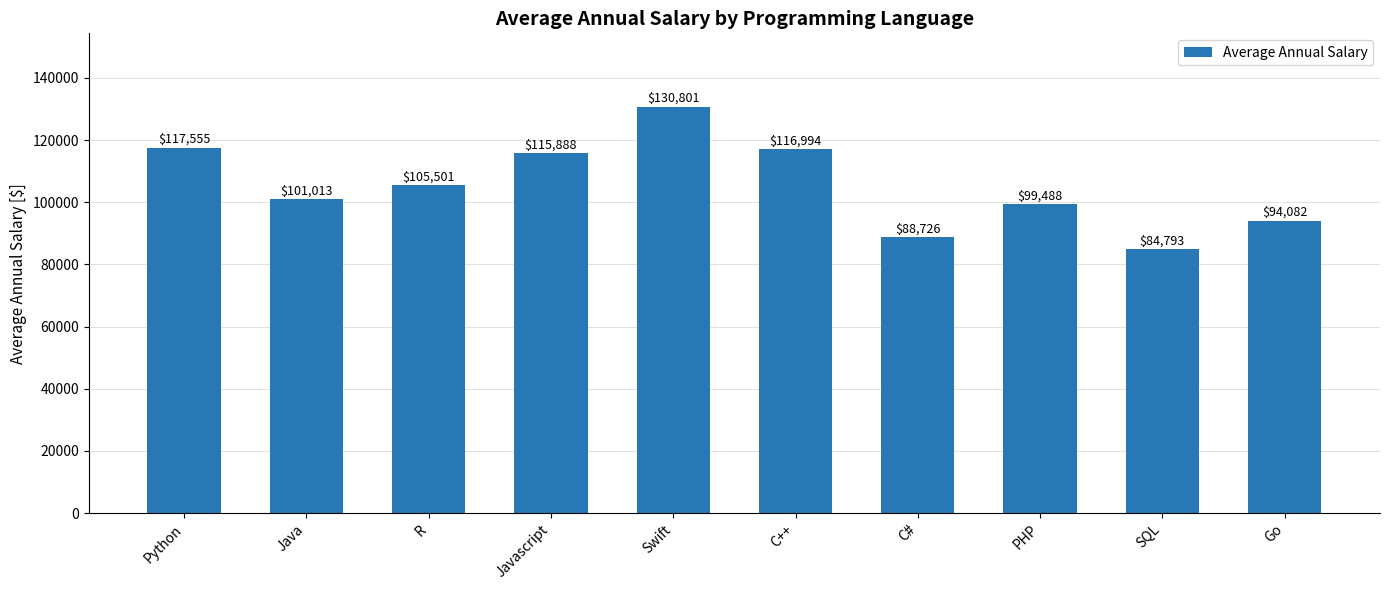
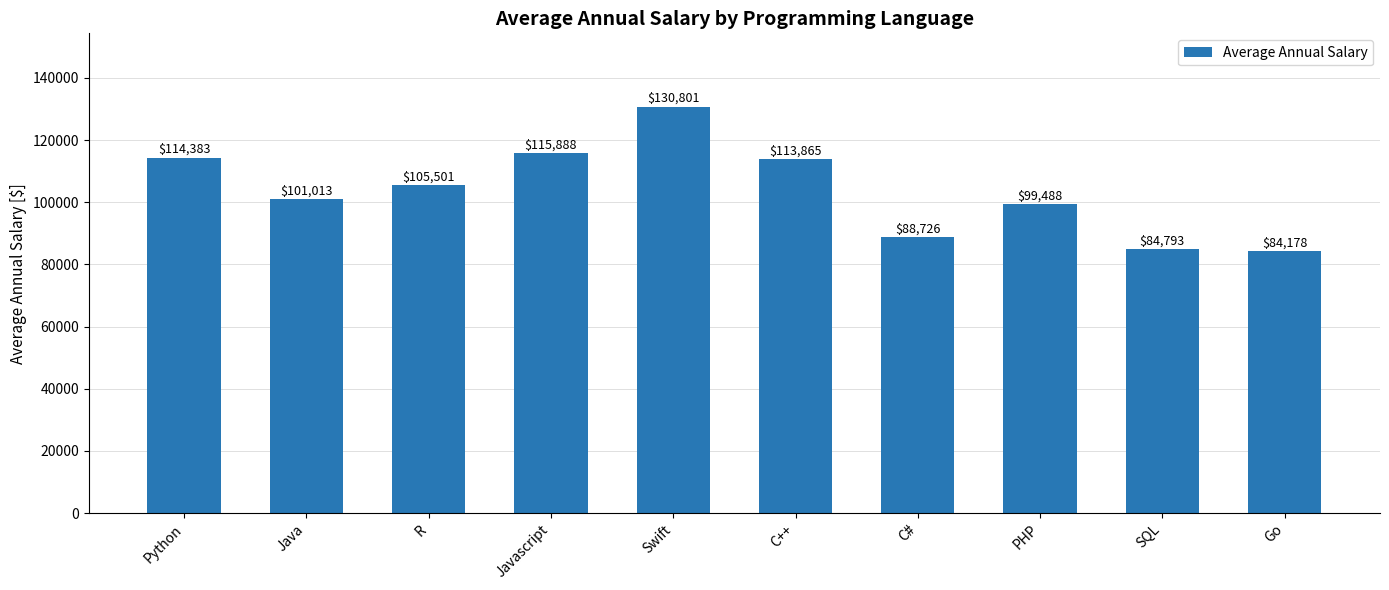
Python: $117,555 -> $114,383
C++: $116,994 -> $113,865
Go: $94,082 -> $84,178
